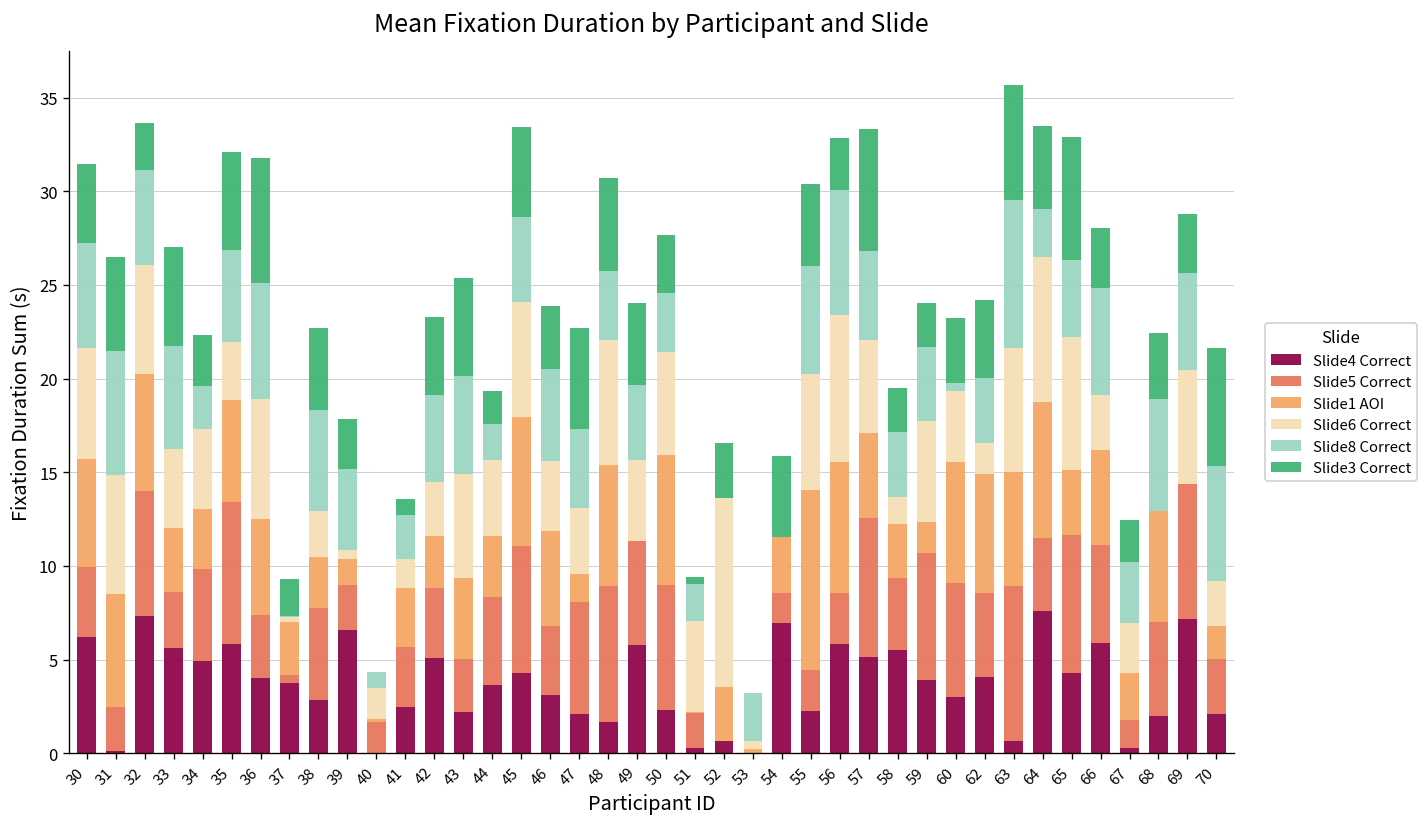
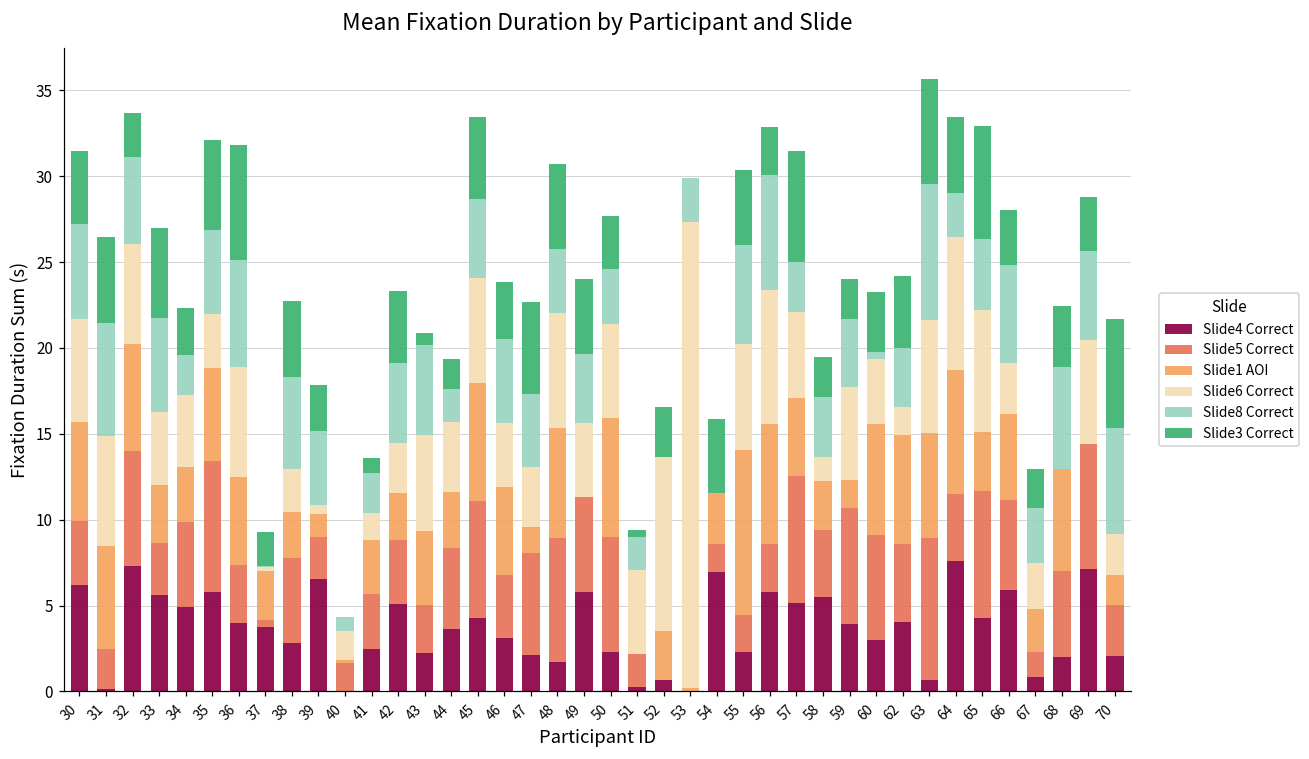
Slide3 Correct, 43: 5.2 -> 0.7
Slide6 Correct, 53: 0.4 -> 27.1
Slide8 Correct, 57: 4.8 -> 2.9
Slide4 Correct, 67: 0.3 -> 0.8
